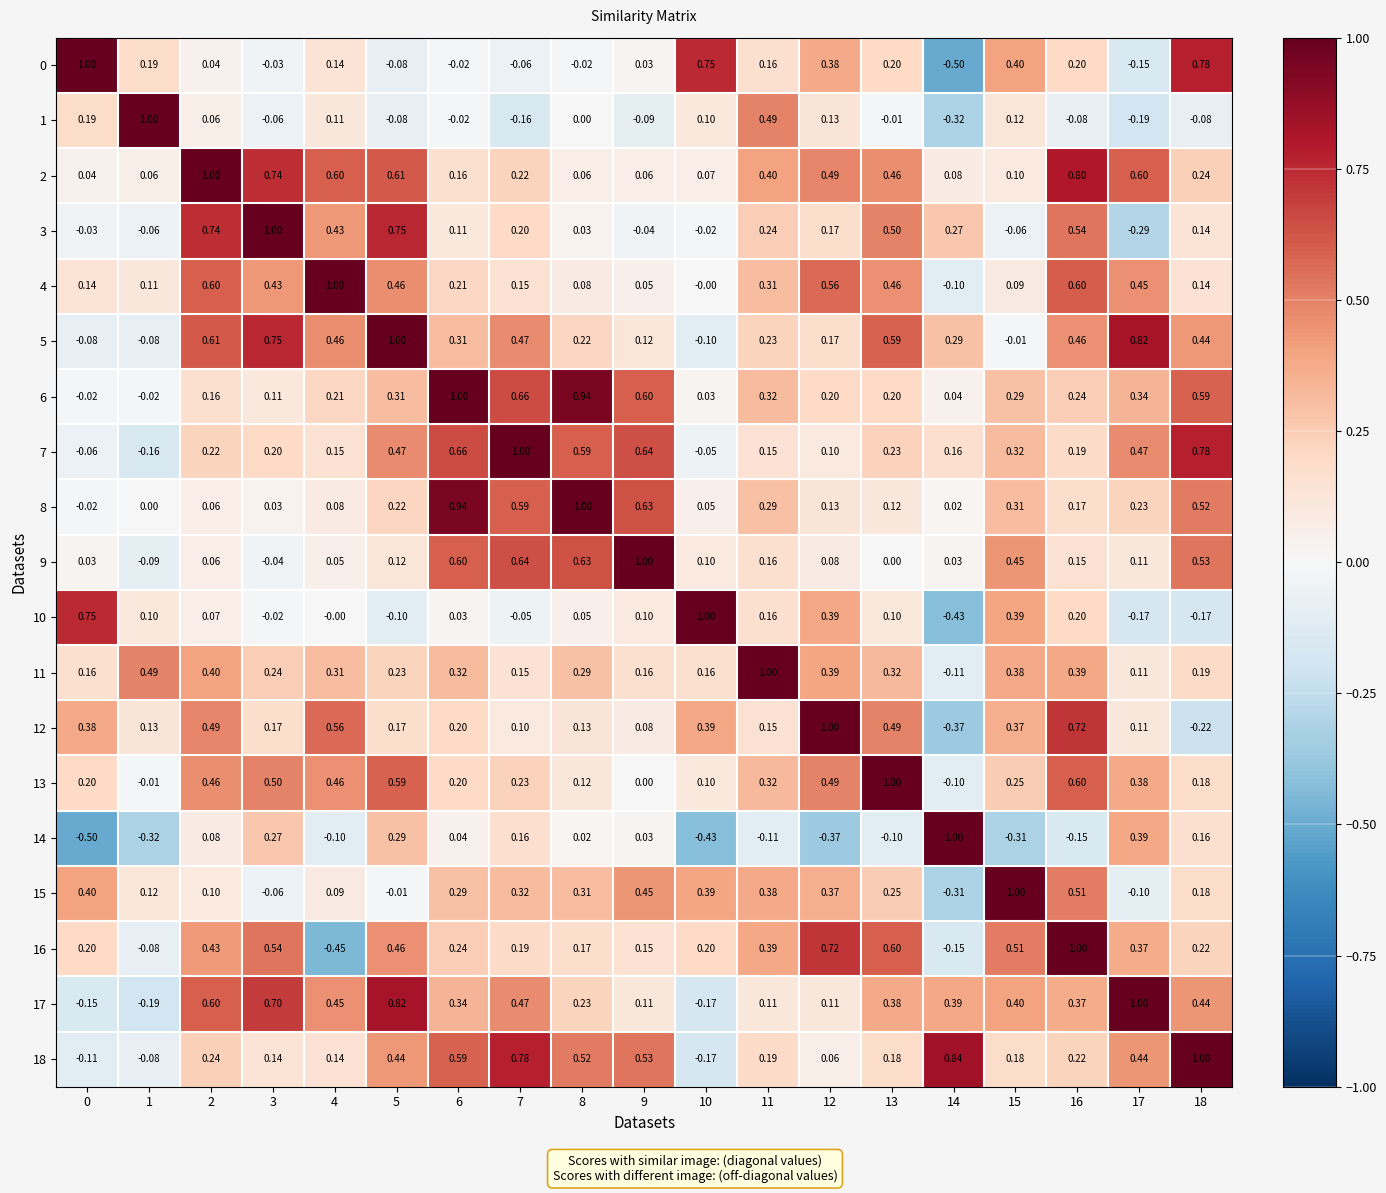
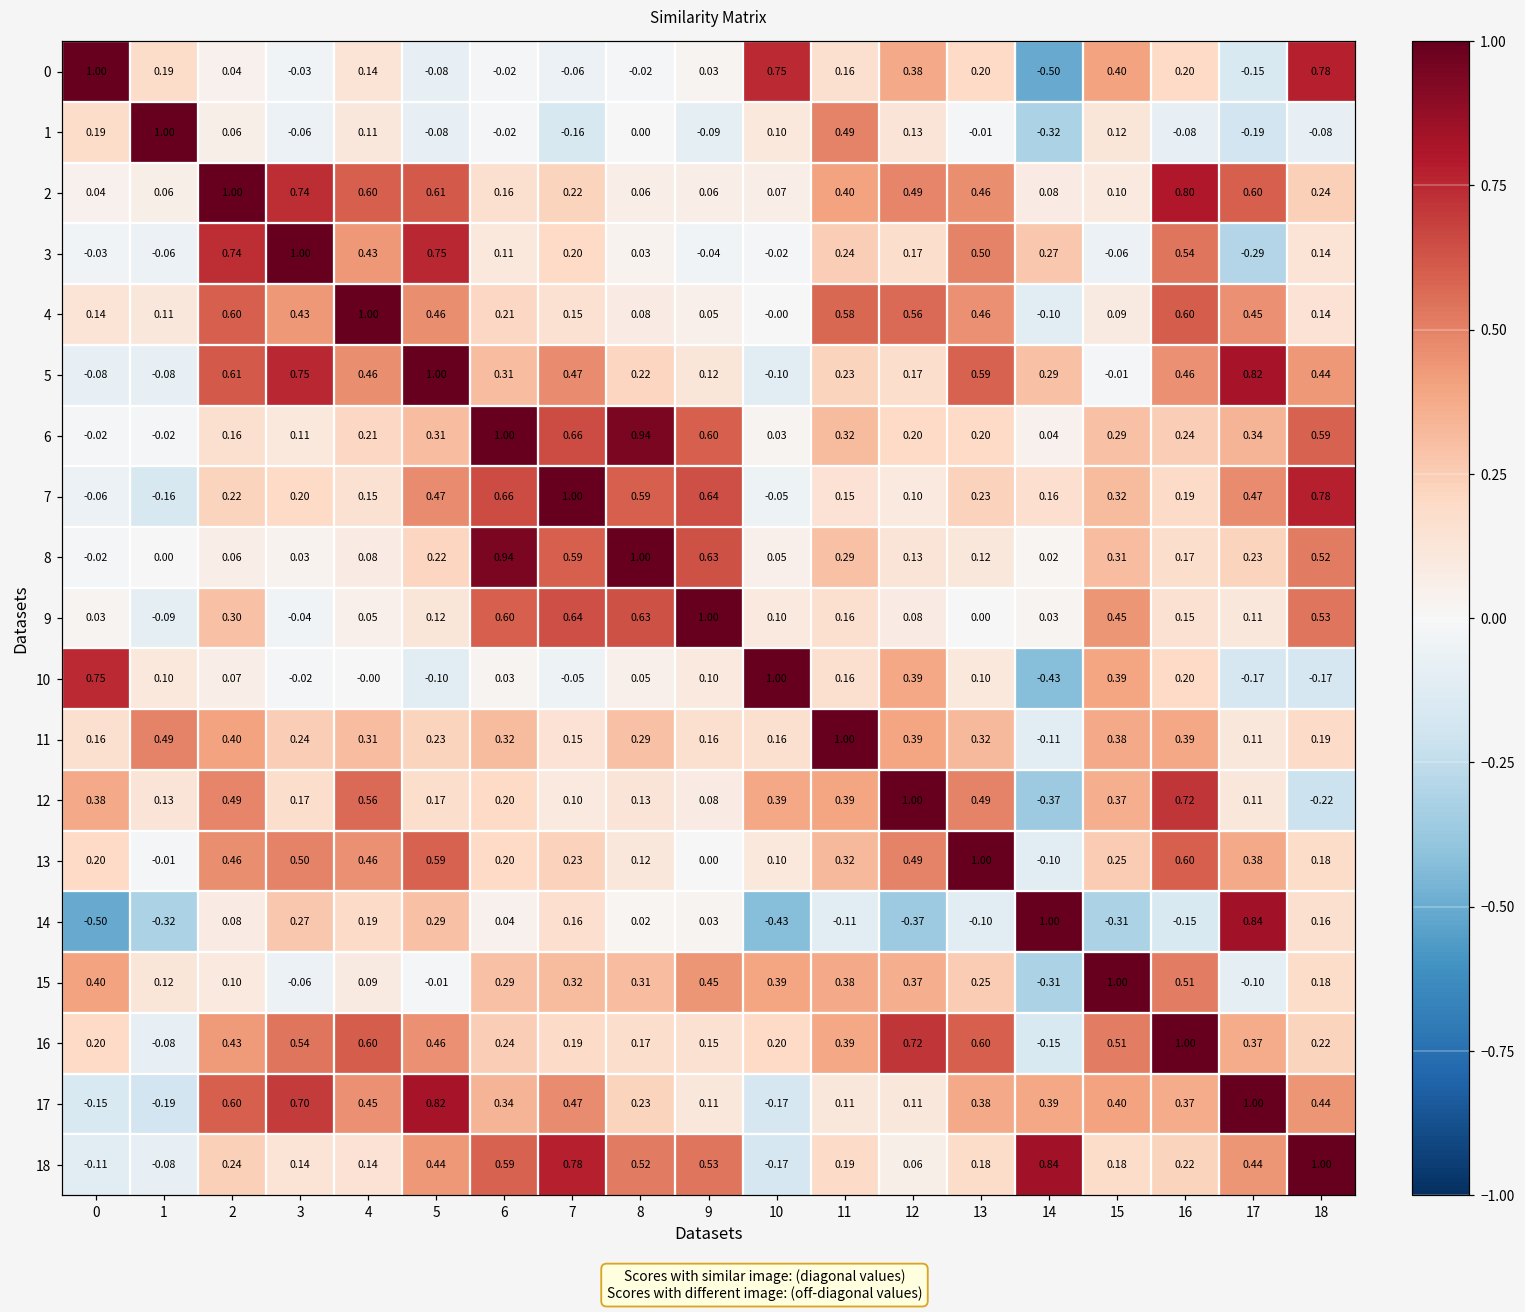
4, 11: 0.31 -> 0.58
9, 2: 0.06 -> 0.30
12, 11: 0.15 -> 0.39
14, 4: -0.10 -> 0.19
14, 17: 0.39 -> 0.84
16, 4: -0.45 -> 0.60
